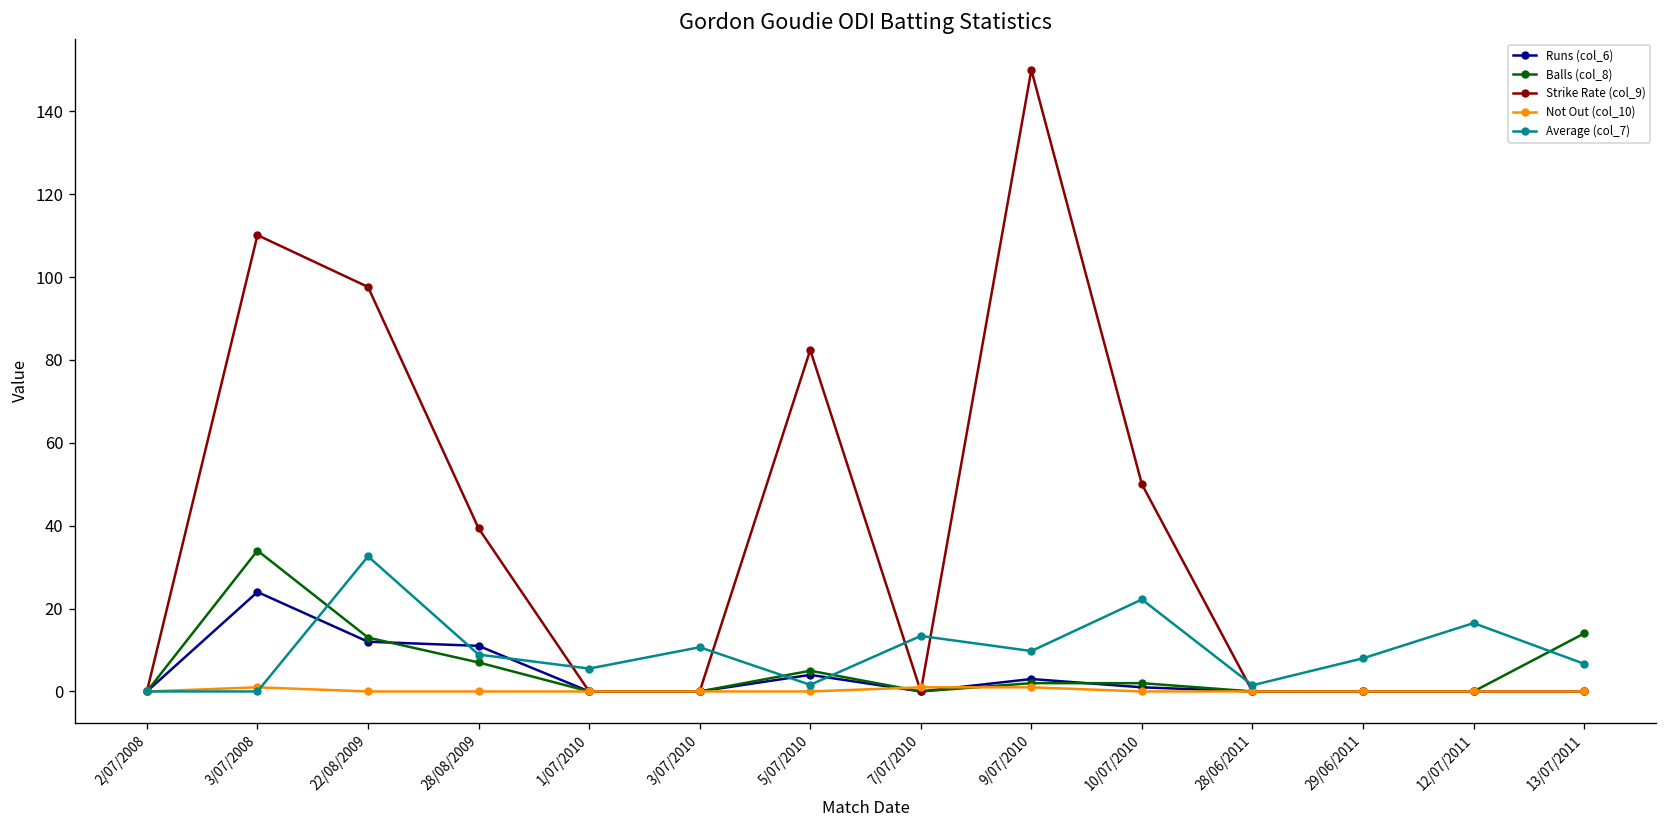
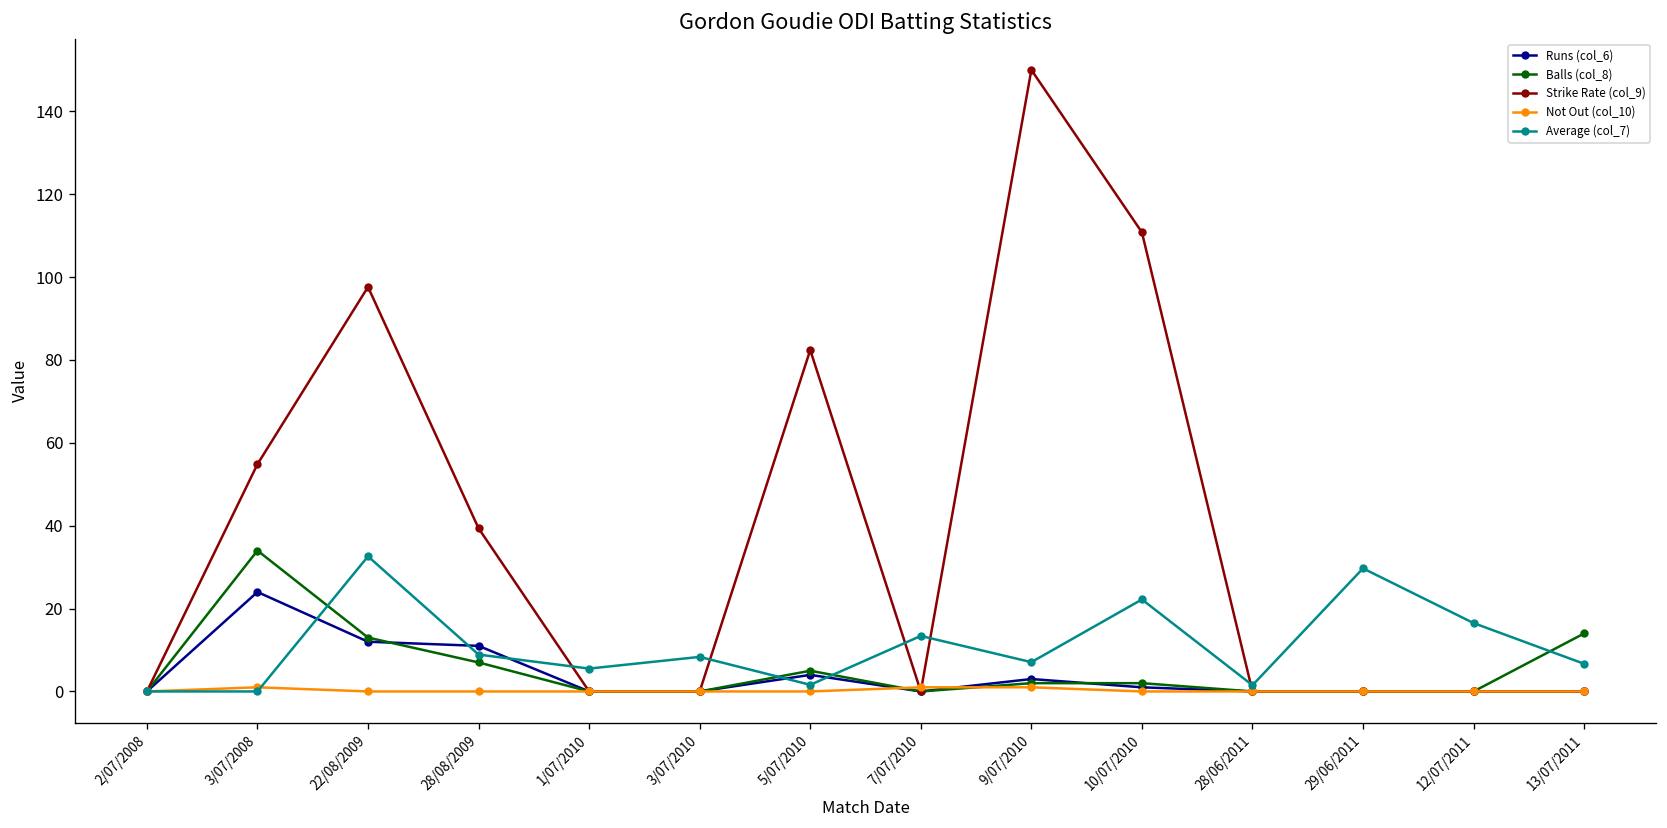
Strike Rate (col_9), 3/07/2008: 110 -> 55
Average (col_7), 3/07/2010: 11 -> 8
Average (col_7), 9/07/2010: 10 -> 7
Strike Rate (col_9), 10/07/2010: 50 -> 111
Average (col_7), 29/06/2011: 8 -> 30
